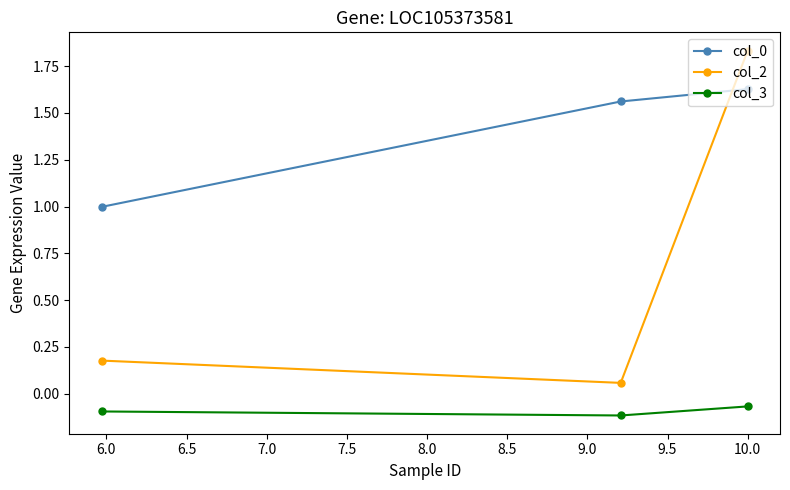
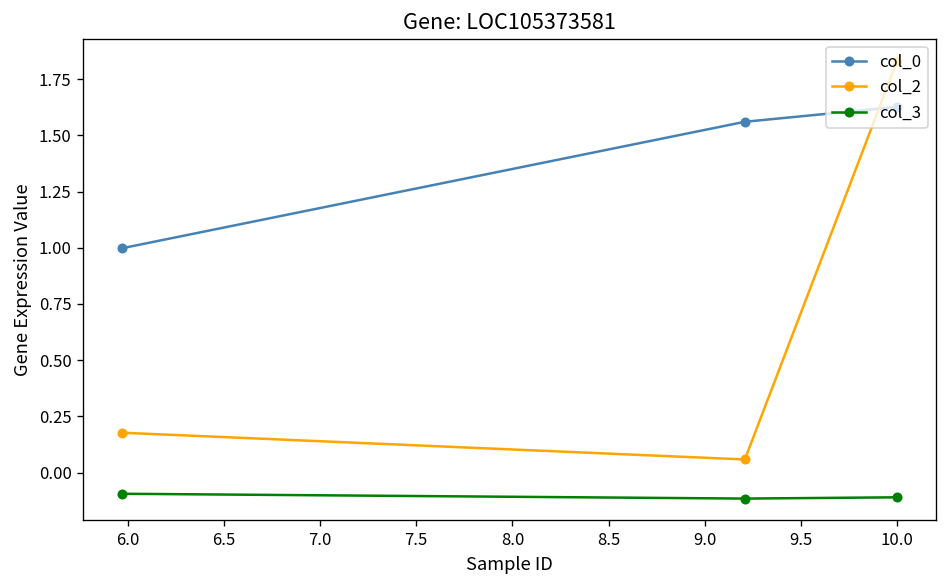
col_3, 10.0: -0.07 -> -0.11
